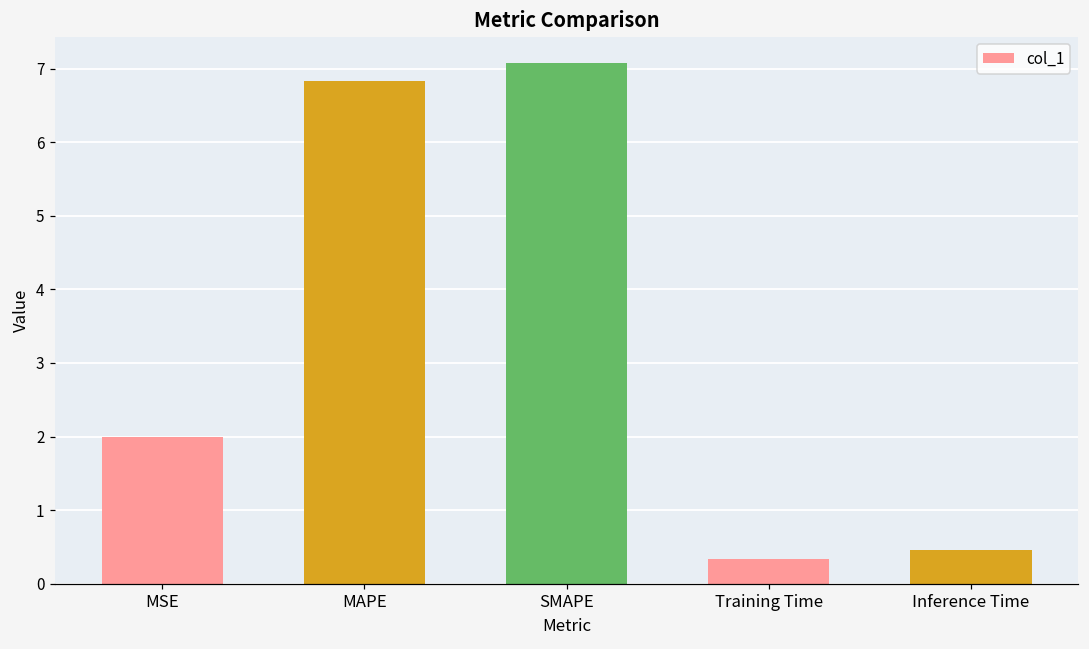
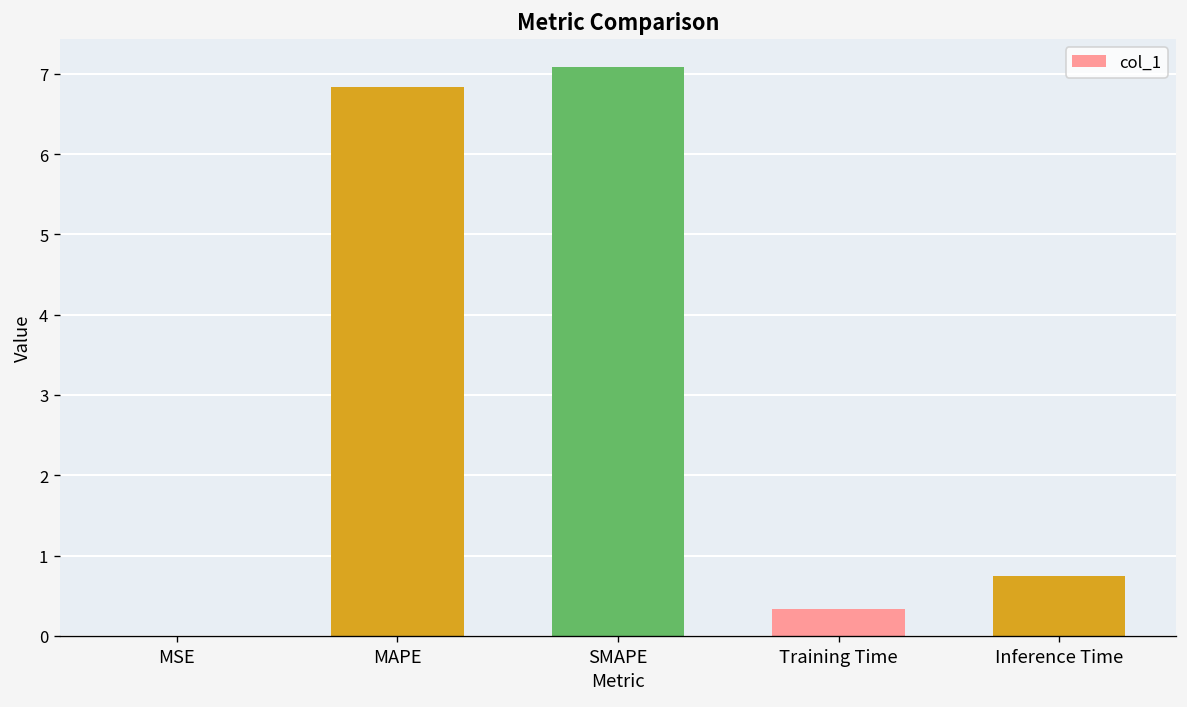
MSE: 2 -> 0
Inference Time: 0.5 -> 0.7
